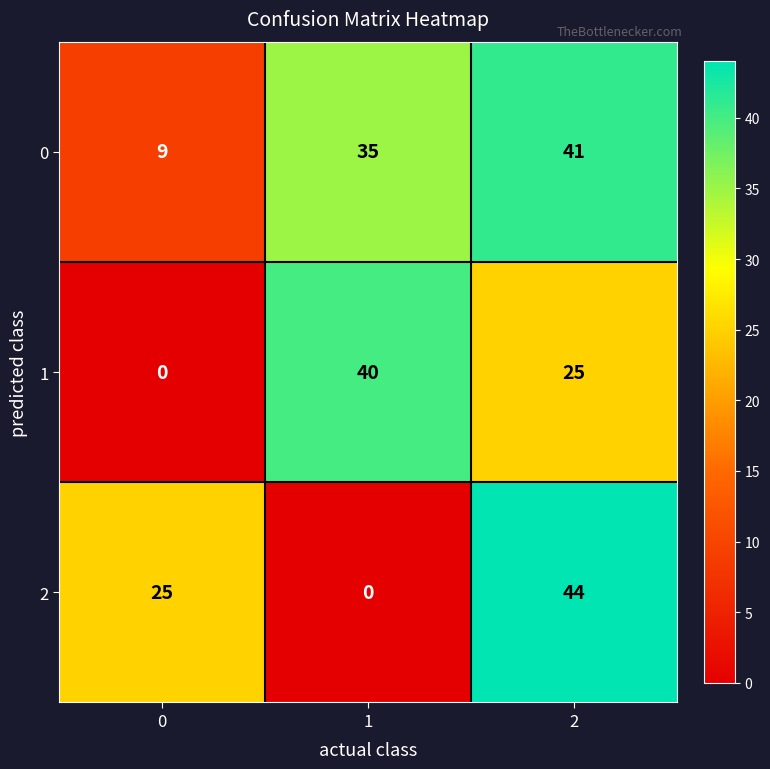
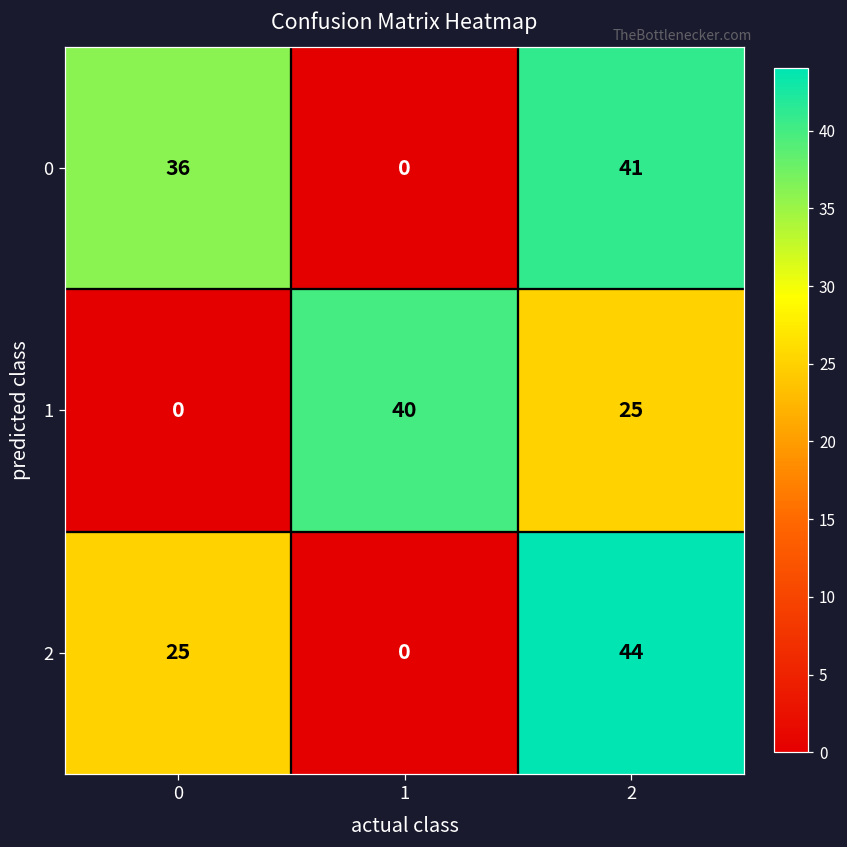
0, 0: 9 -> 36
0, 1: 35 -> 0
